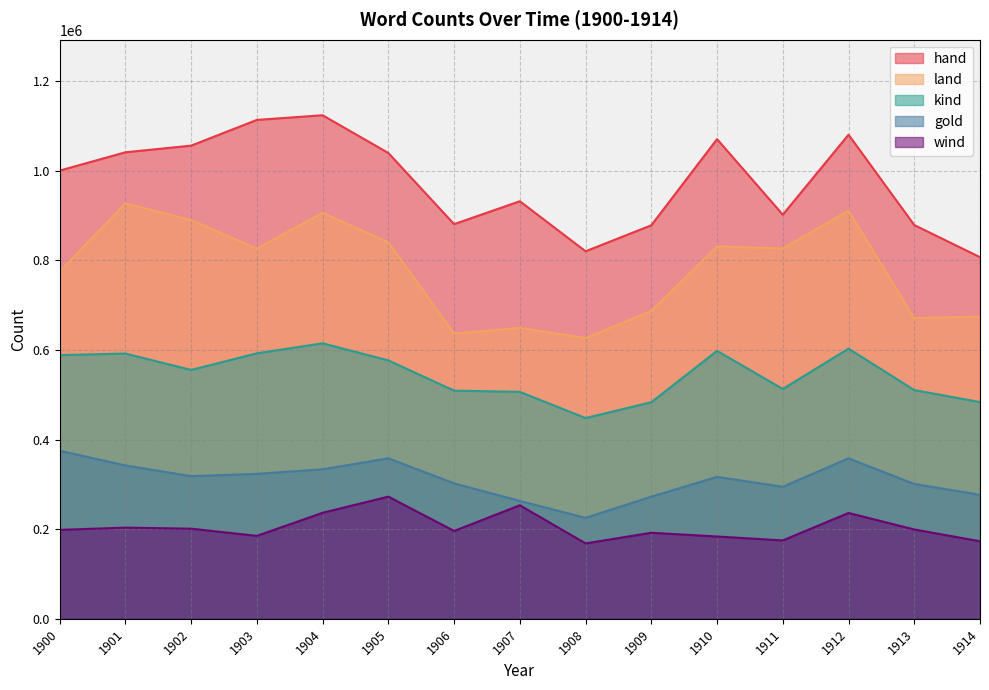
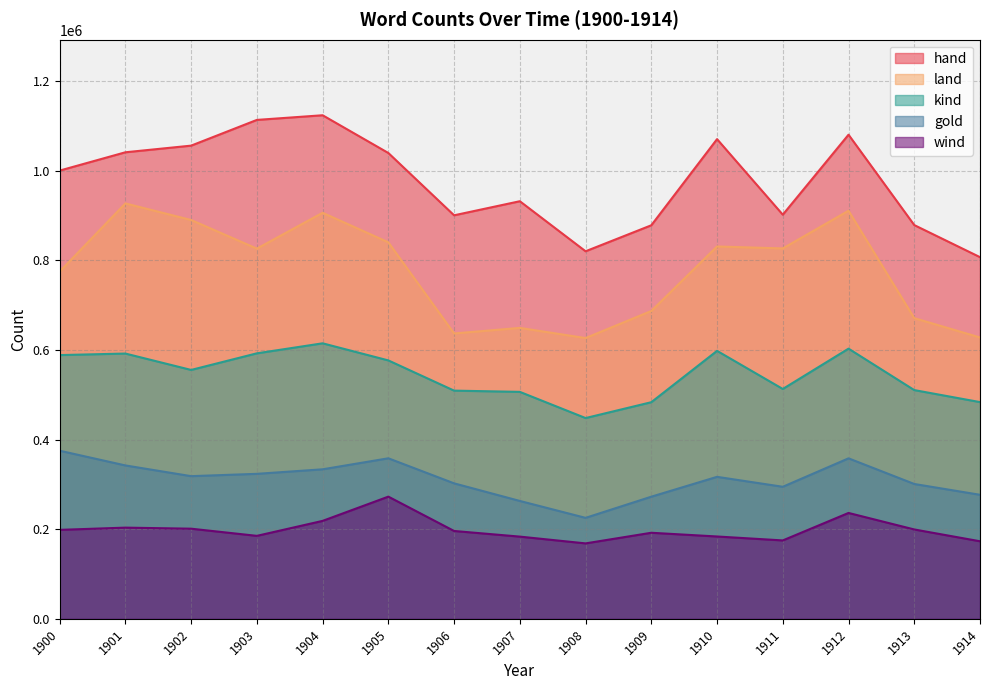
wind, 1904: 240000 -> 220000
hand, 1906: 880000 -> 900000
wind, 1907: 250000 -> 180000
land, 1914: 670000 -> 630000
